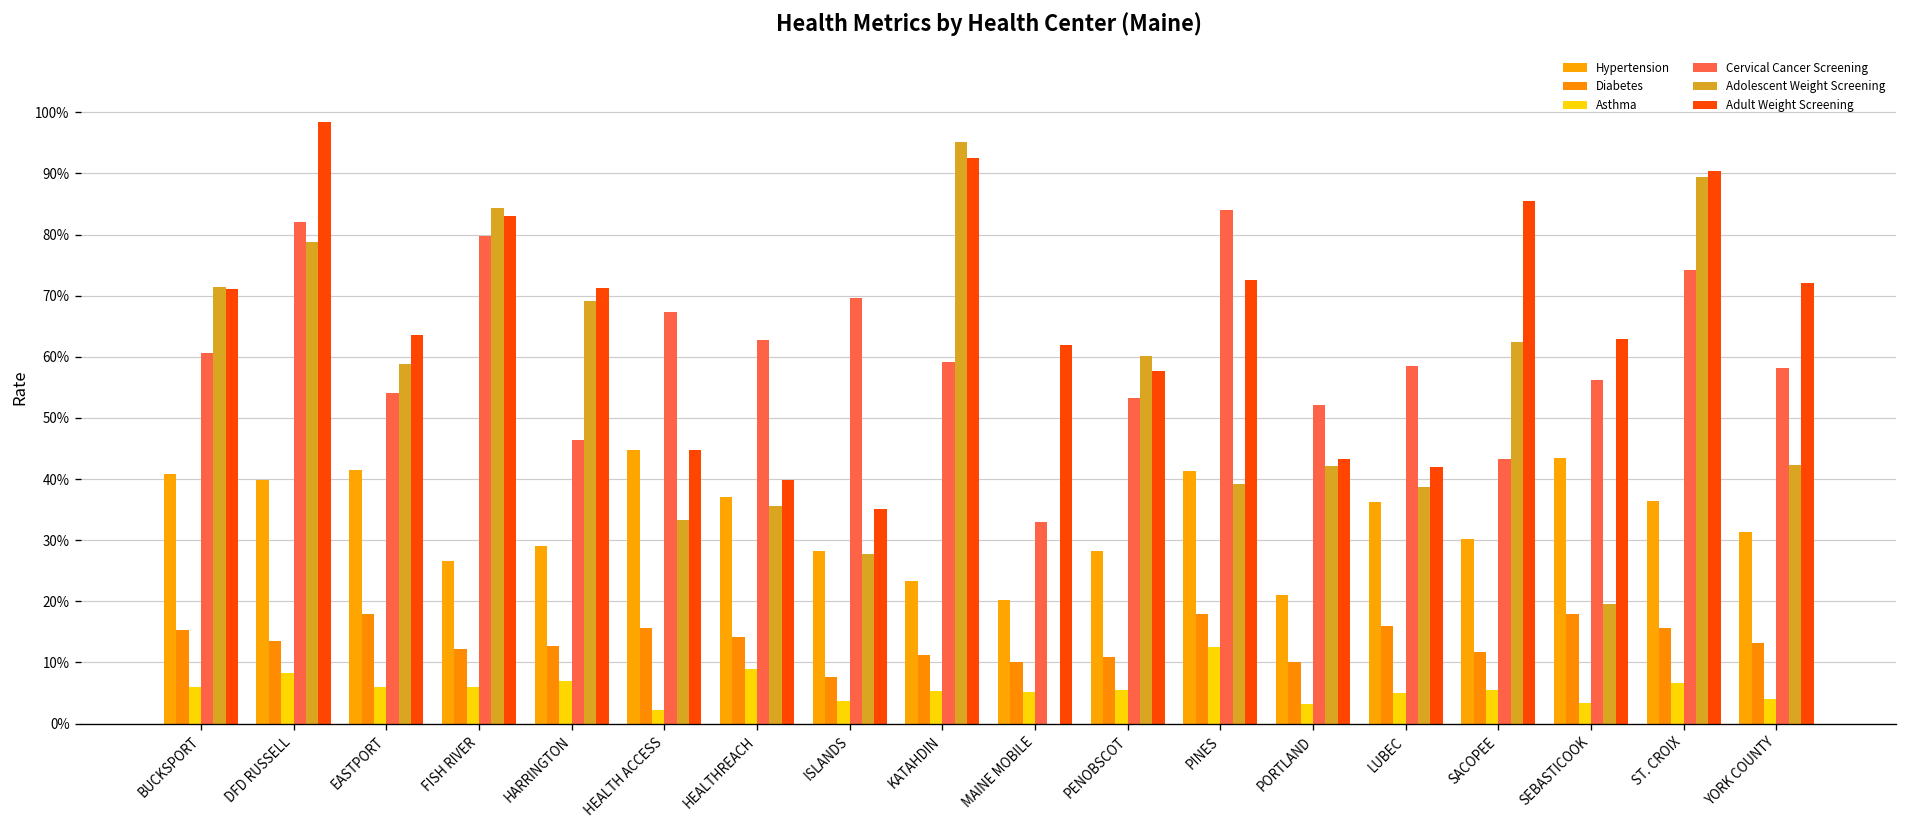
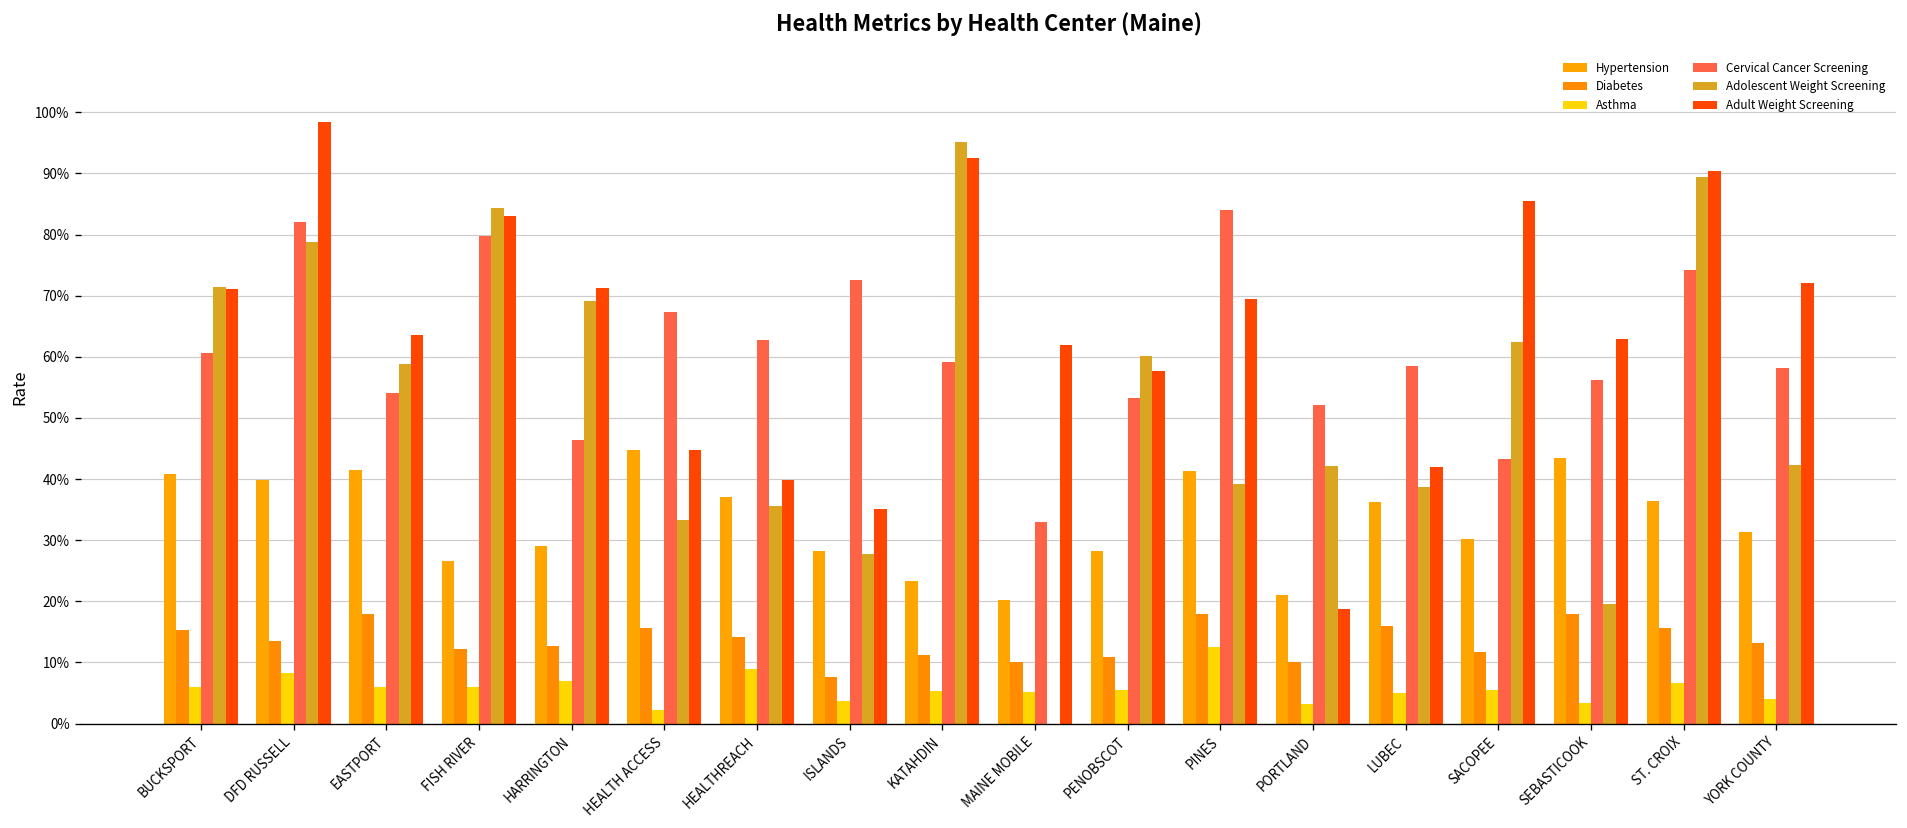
Cervical Cancer Screening, ISLANDS: 70% -> 72%
Adult Weight Screening, PINES: 73% -> 69%
Adult Weight Screening, PORTLAND: 43% -> 19%
